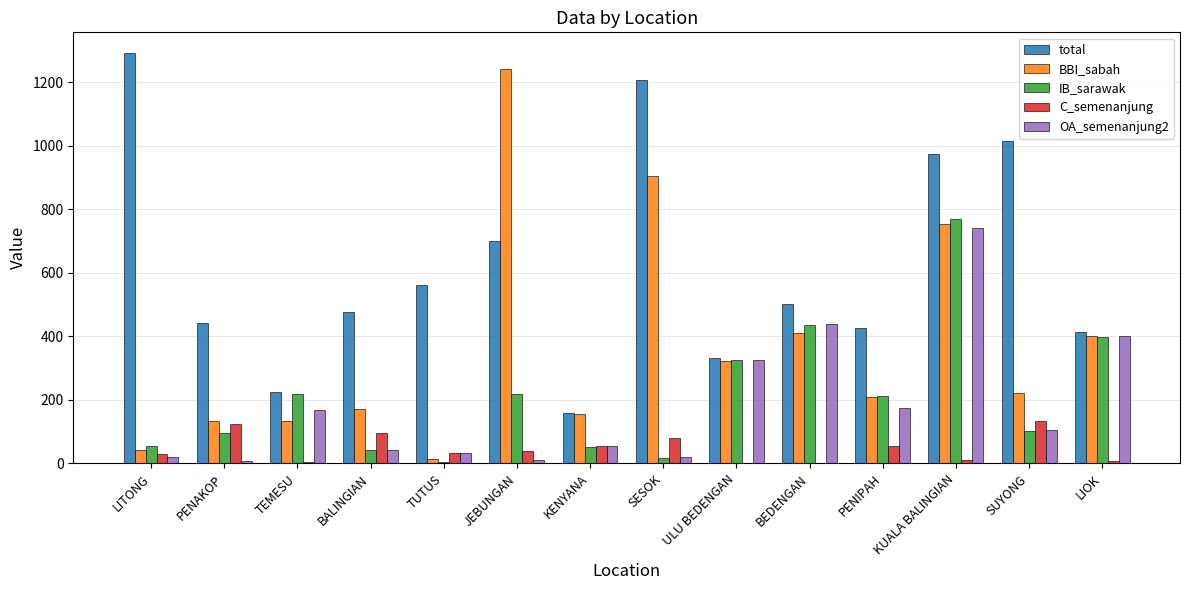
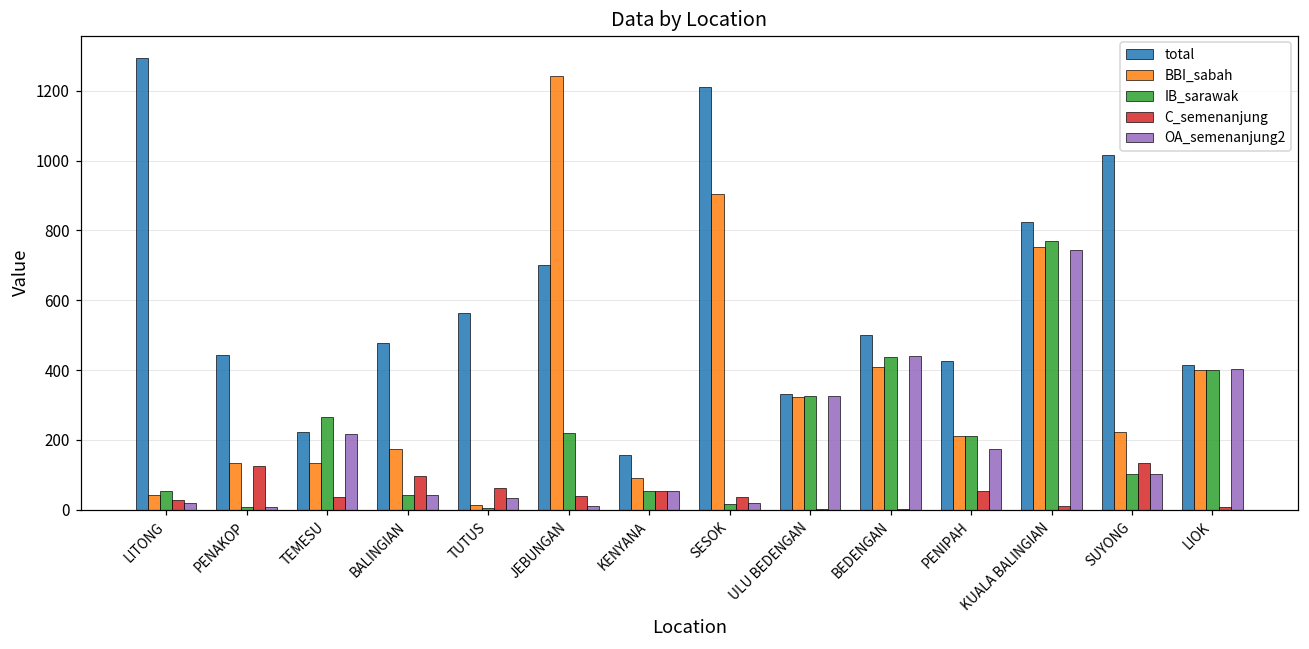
IB_sarawak, PENAKOP: 100 -> 10
IB_sarawak, TEMESU: 220 -> 270
C_semenanjung, TEMESU: 10 -> 40
OA_semenanjung2, TEMESU: 170 -> 220
C_semenanjung, TUTUS: 30 -> 60
BBI_sabah, KENYANA: 160 -> 90
C_semenanjung, SESOK: 80 -> 40
total, KUALA BALINGIAN: 970 -> 820
